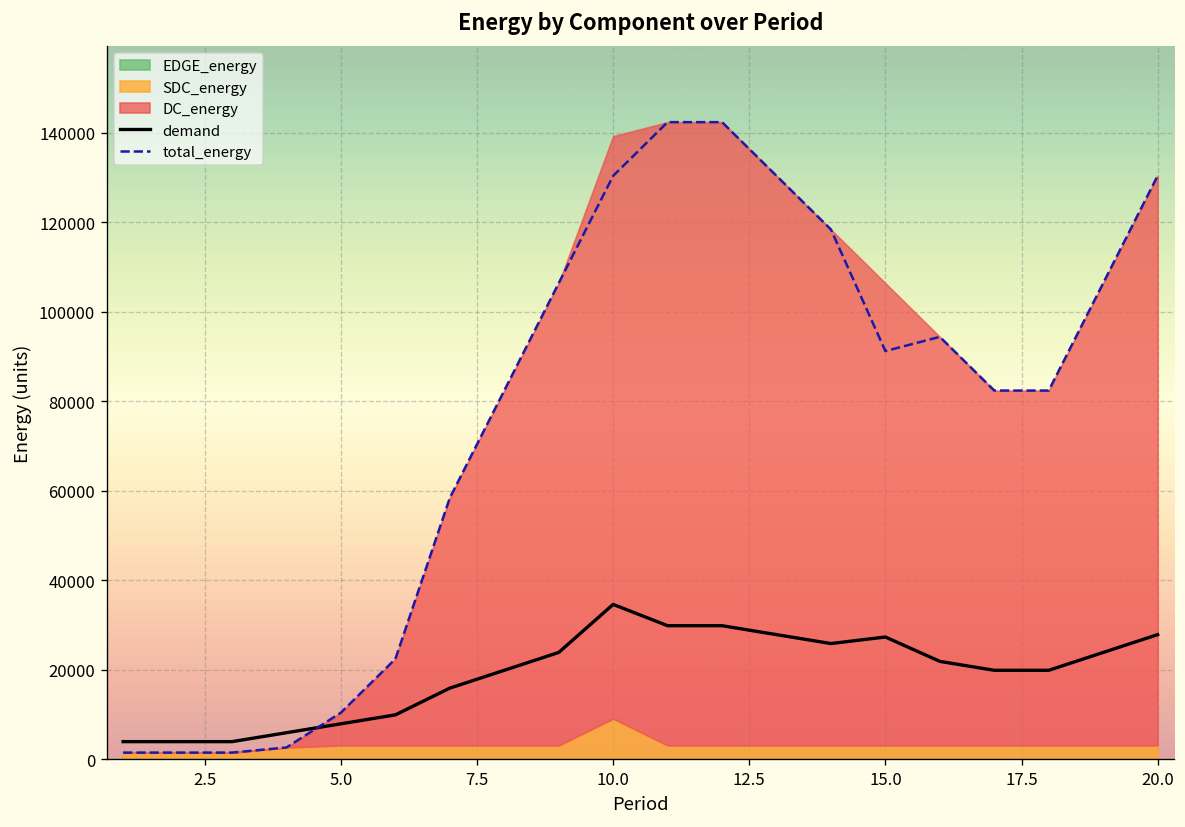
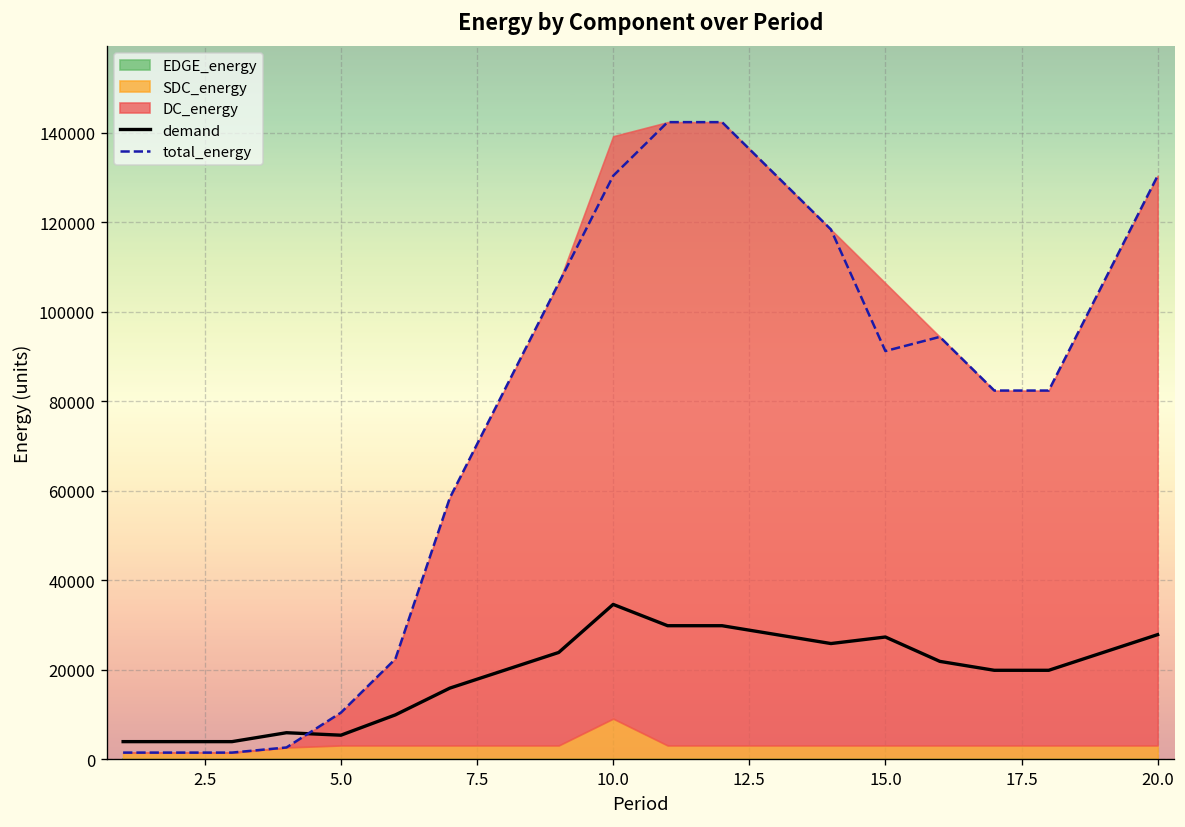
demand, 5.0: 8000 -> 5000
